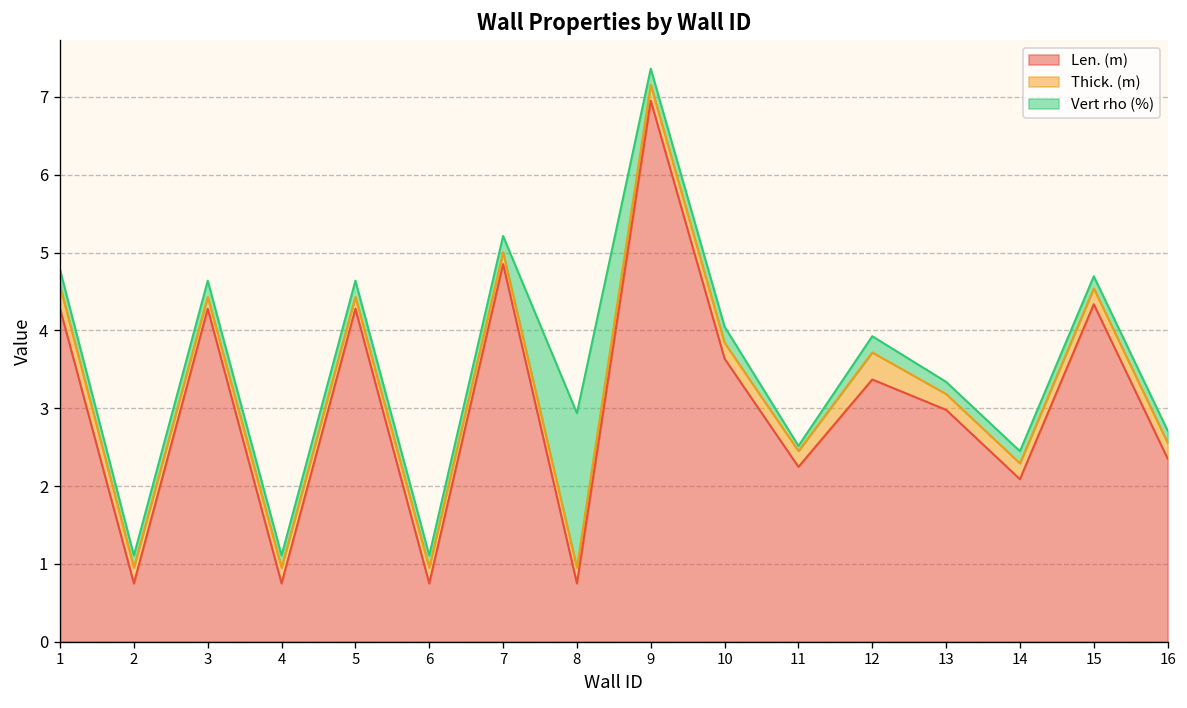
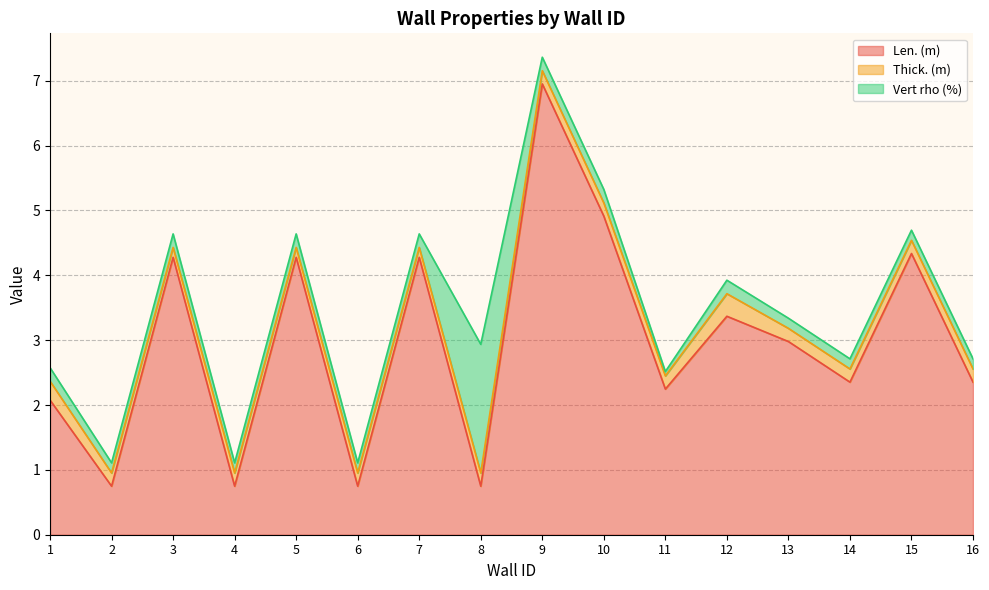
Len. (m), 1: 4.3 -> 2.1
Len. (m), 7: 4.9 -> 4.3
Len. (m), 10: 3.6 -> 4.9
Len. (m), 14: 2.1 -> 2.4
